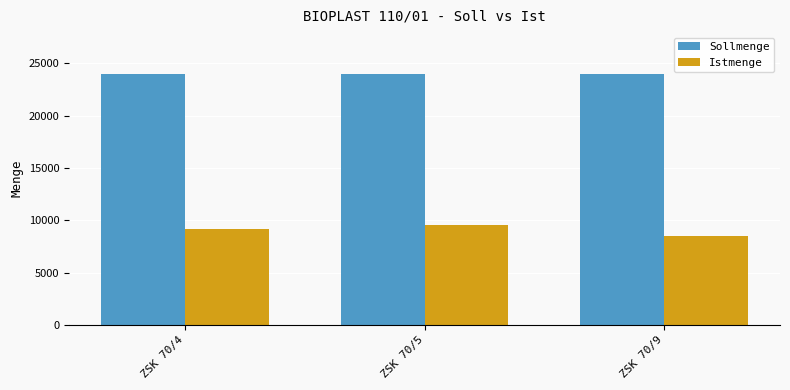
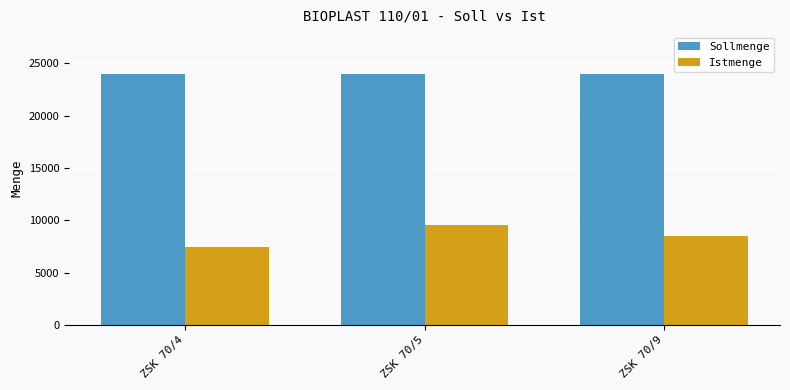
Istmenge, ZSK 70/4: 9100 -> 7500
